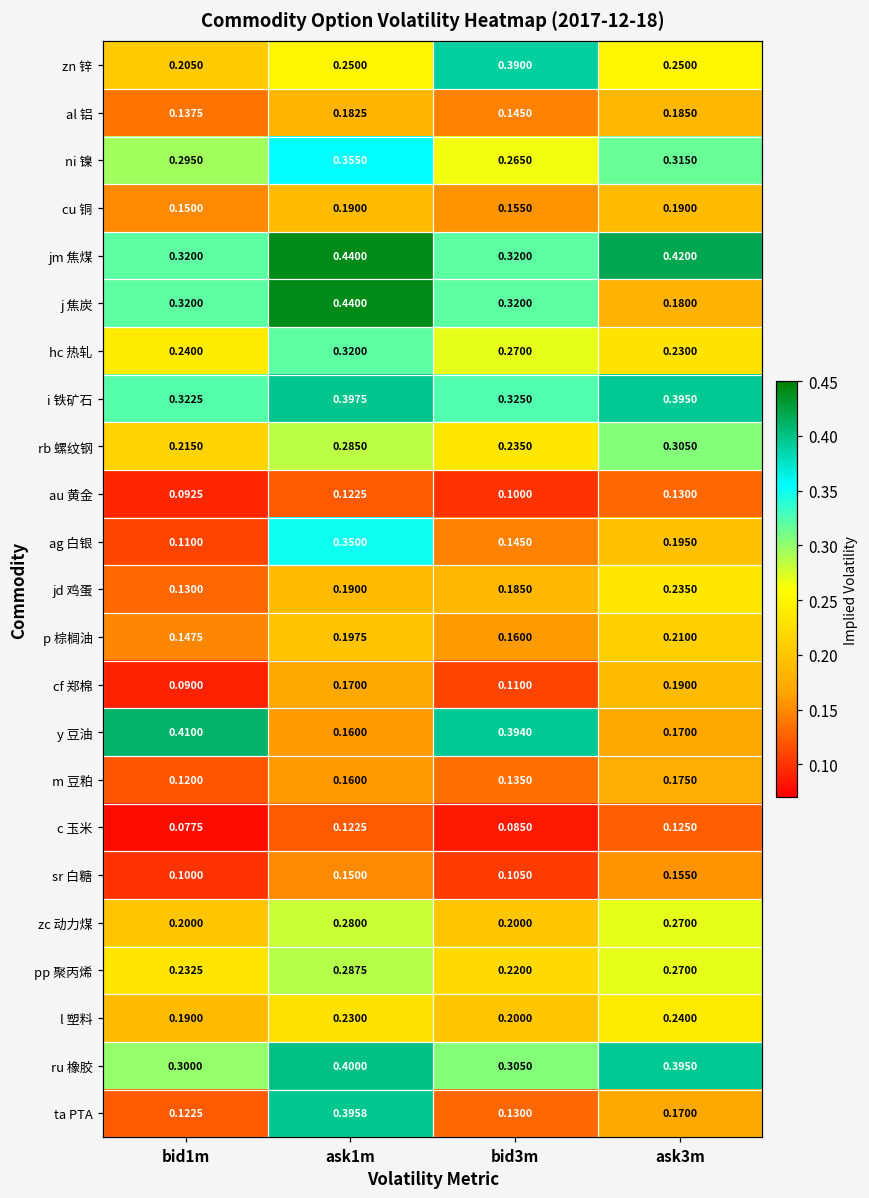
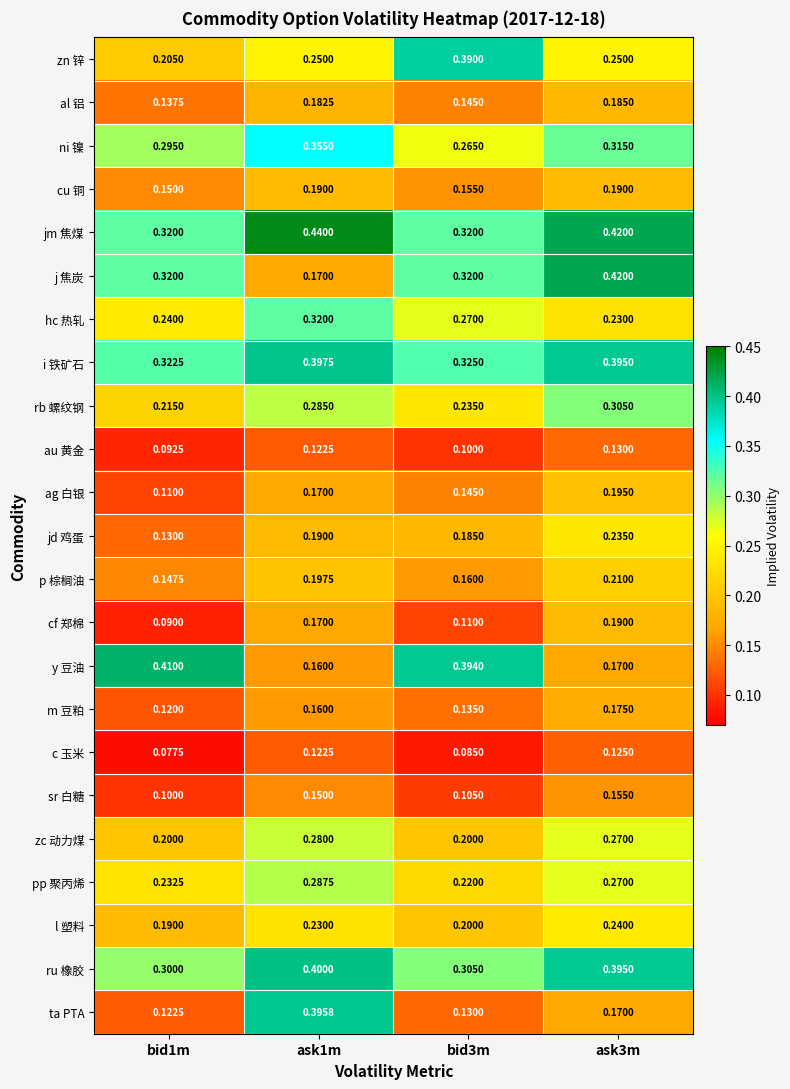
j 焦炭, ask1m: 0.4400 -> 0.1700
j 焦炭, ask3m: 0.1800 -> 0.4200
ag 白银, ask1m: 0.3500 -> 0.1700
